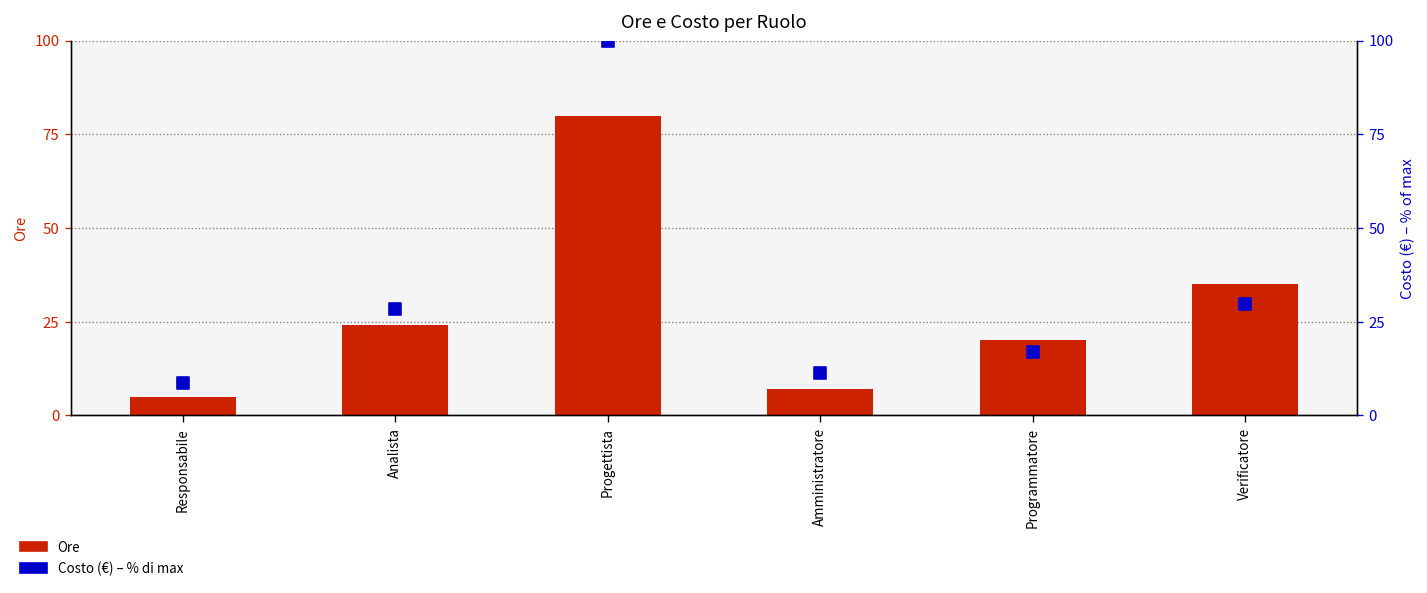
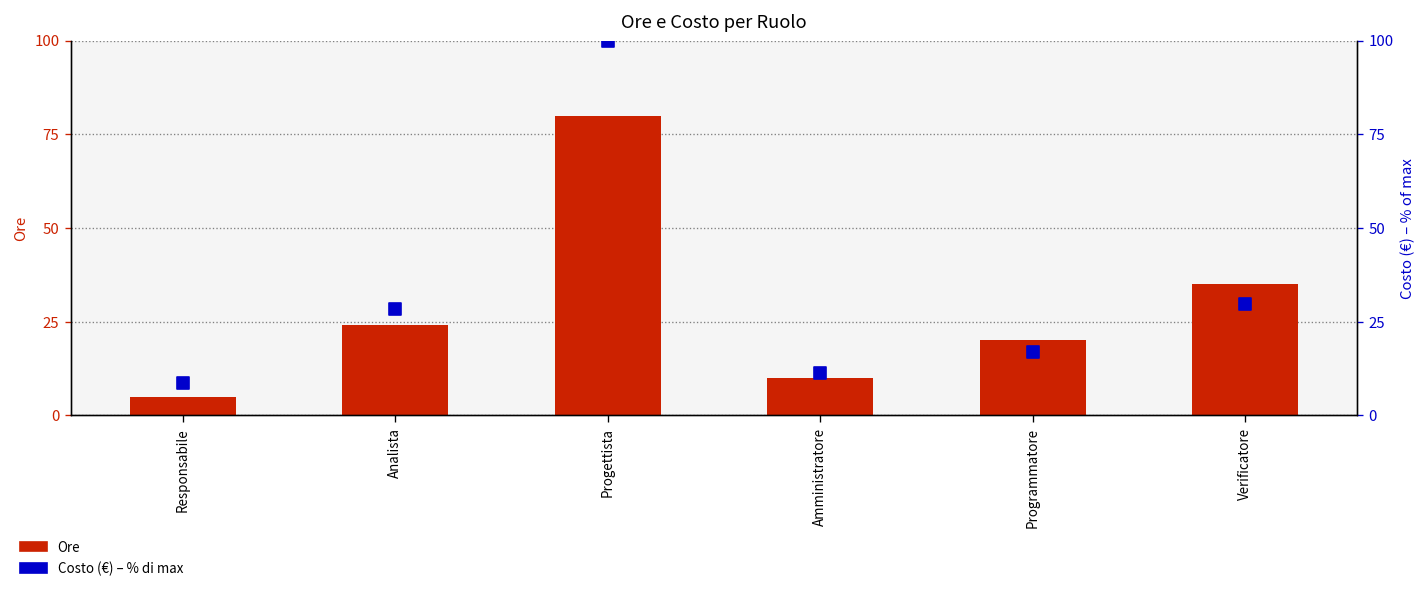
Ore, Amministratore: 7 -> 10
